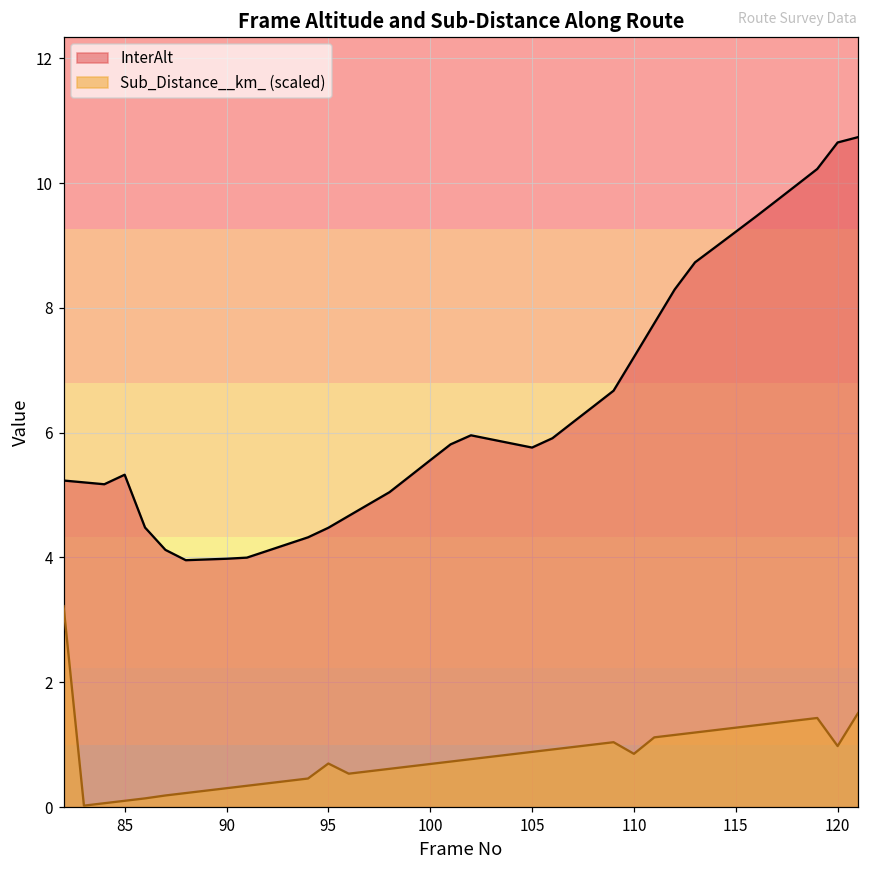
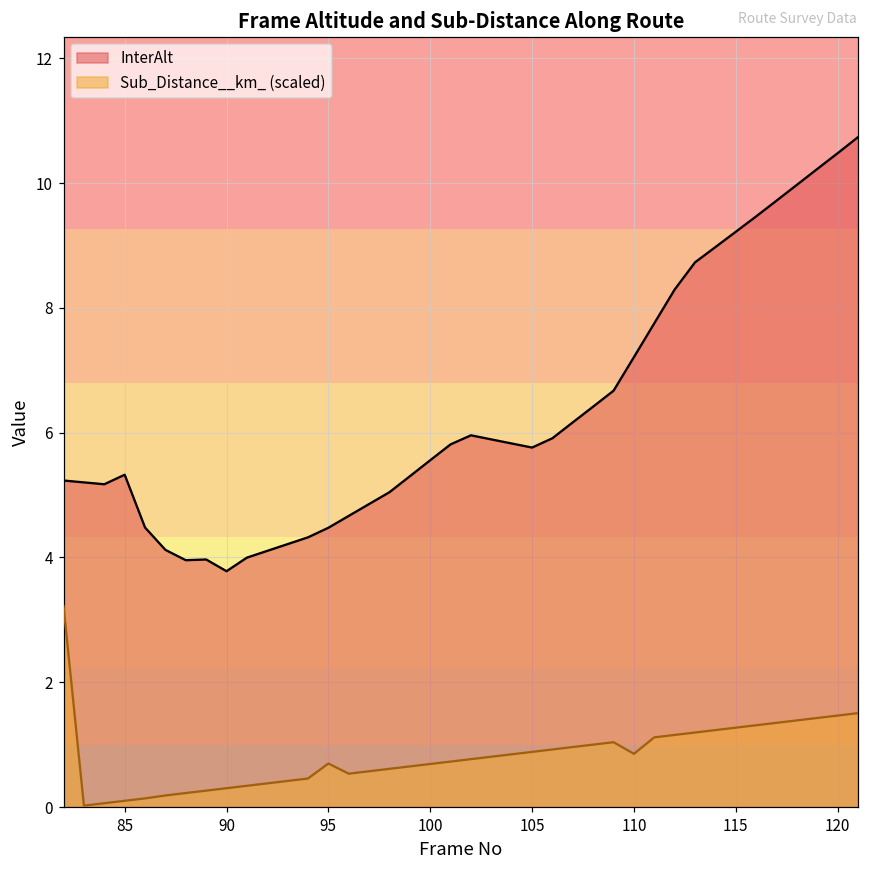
InterAlt, 90: 4.0 -> 3.8
InterAlt, 120: 10.6 -> 10.5
Sub_Distance__km_ (scaled), 120: 1.0 -> 1.5
